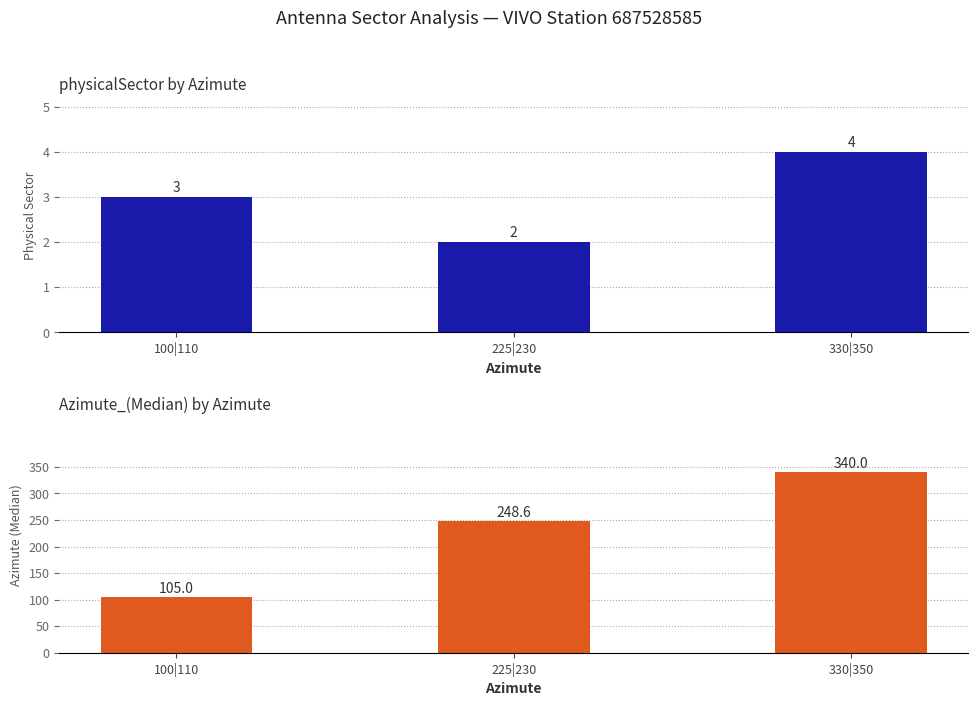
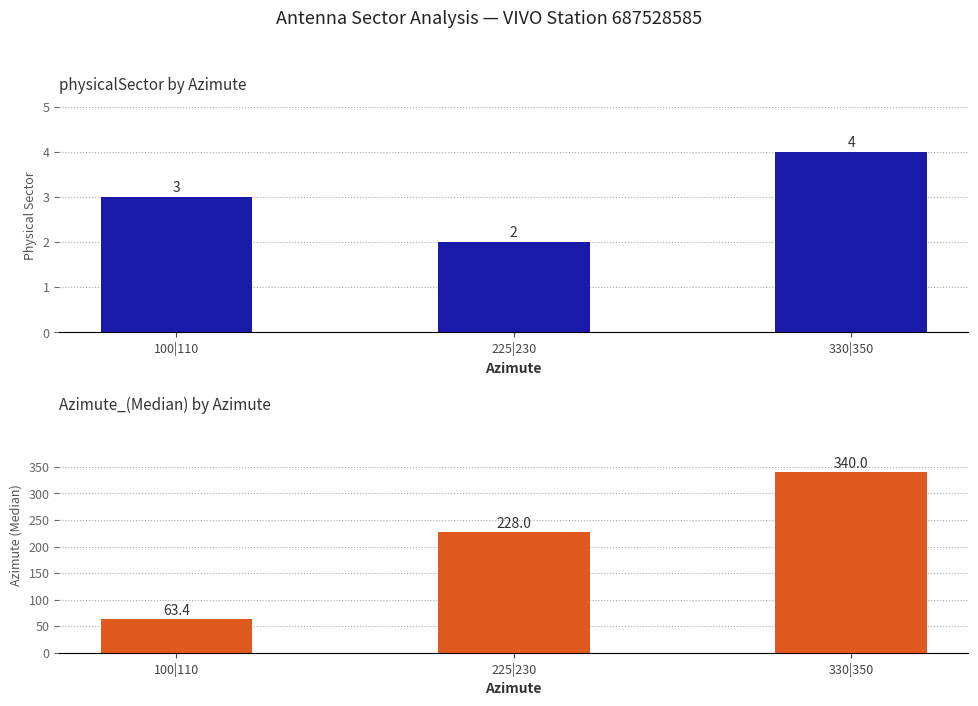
Azimute_(Median) by Azimute, 100|110: 105.0 -> 63.4
Azimute_(Median) by Azimute, 225|230: 248.6 -> 228.0
